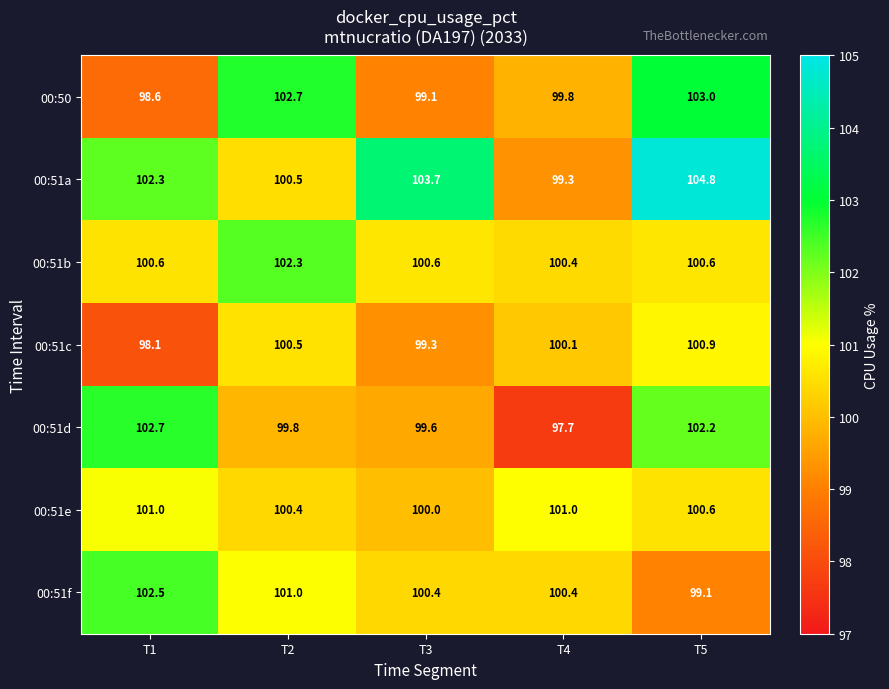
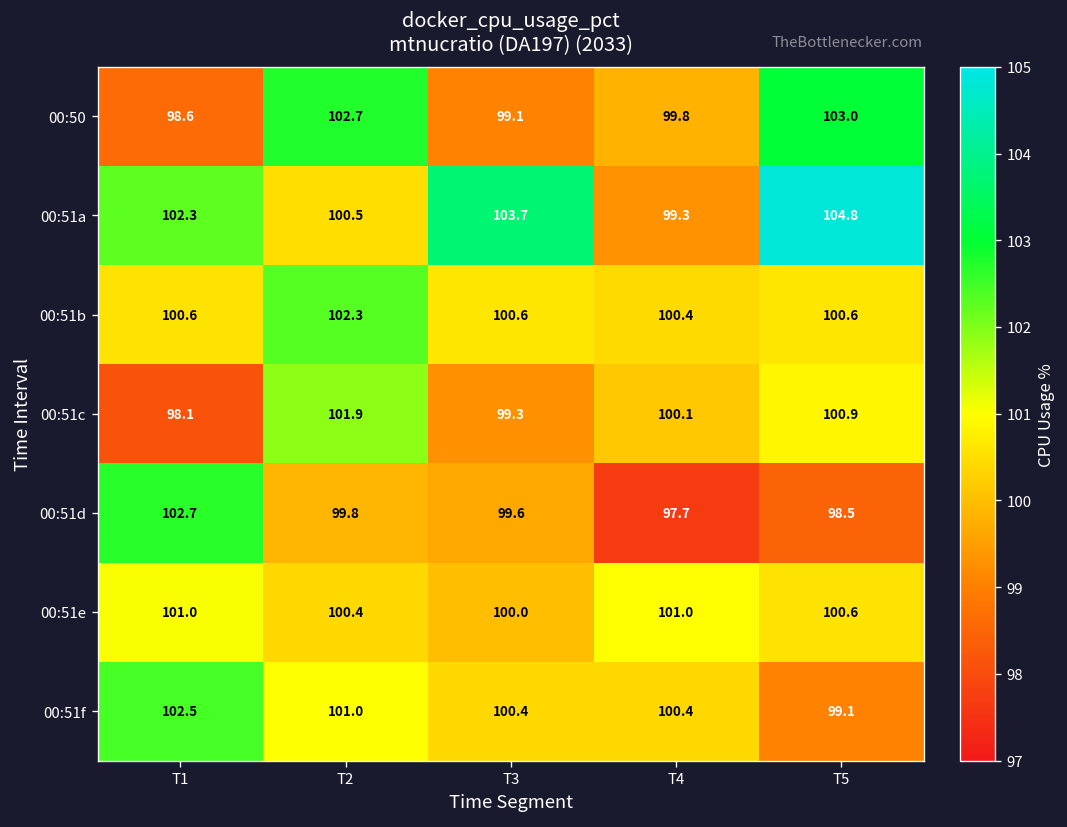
00:51c, T2: 100.5 -> 101.9
00:51d, T5: 102.2 -> 98.5
